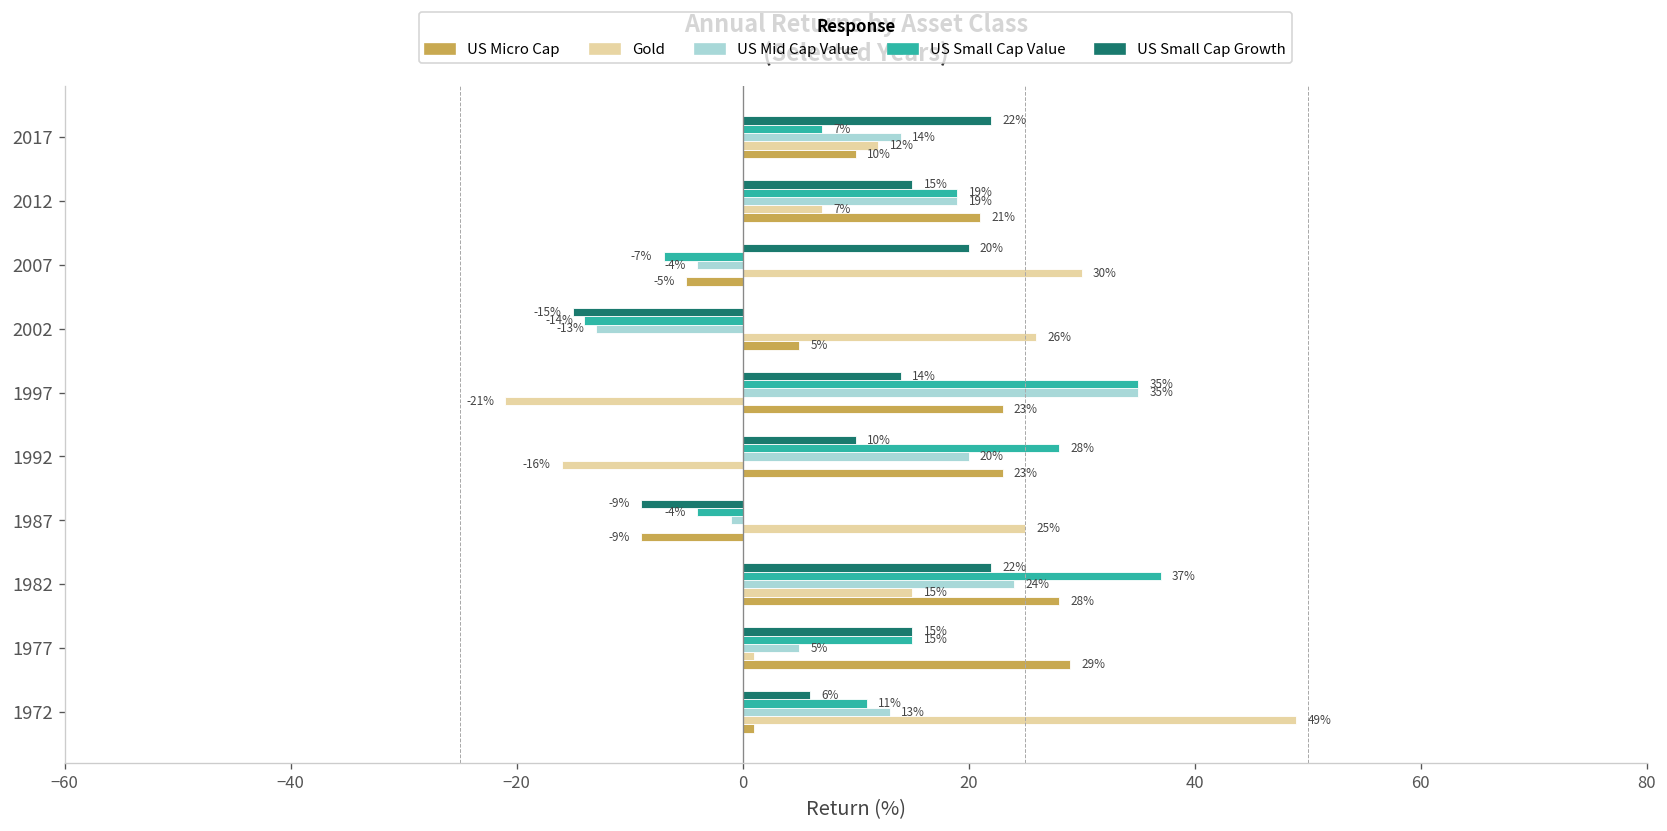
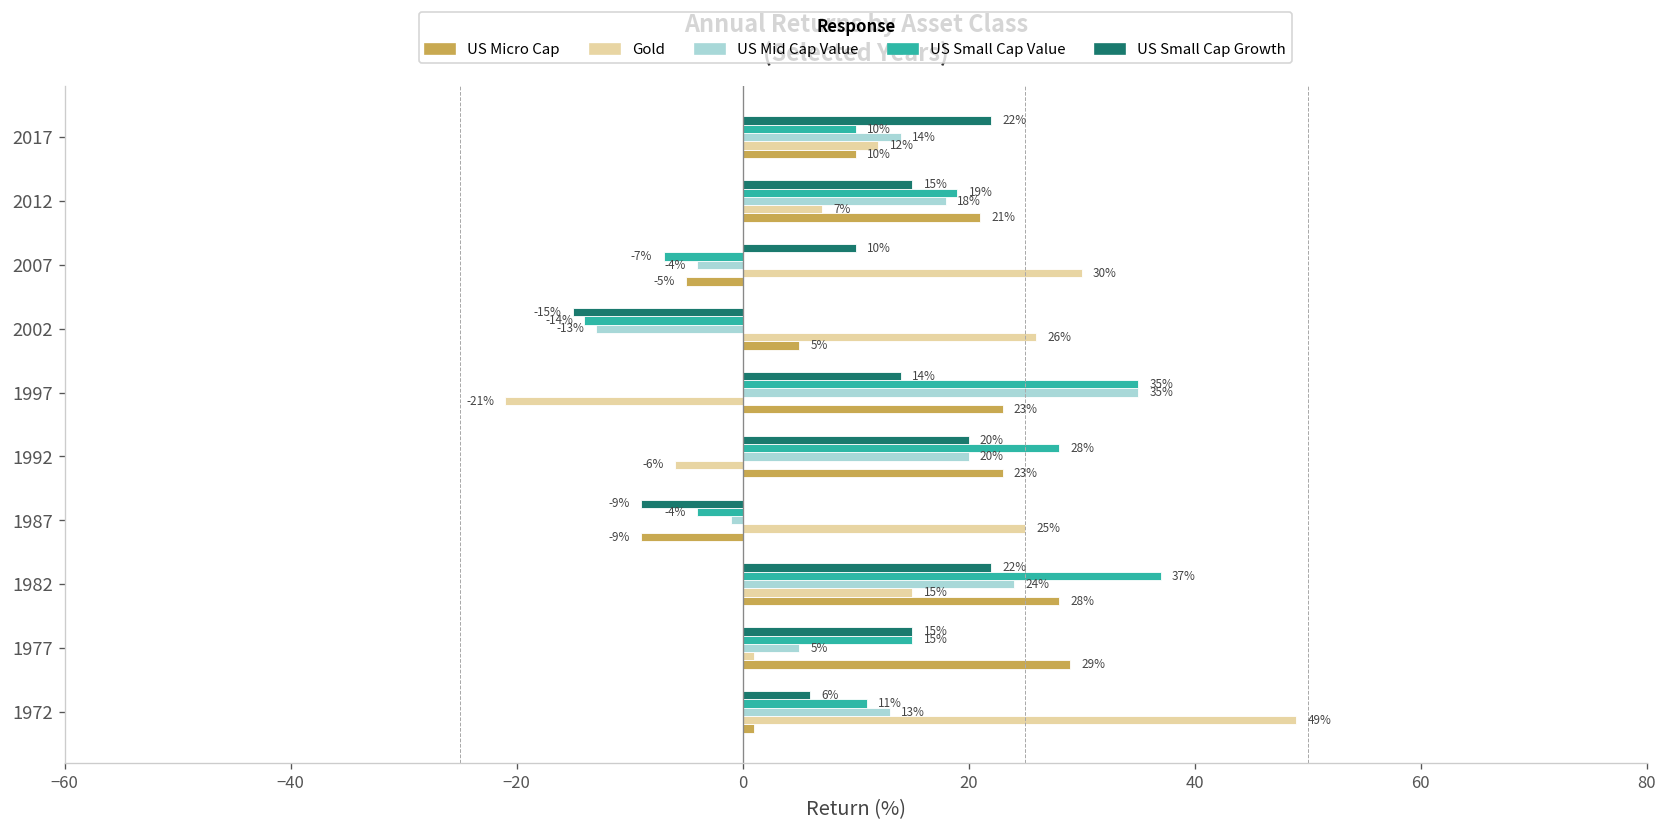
US Small Cap Value, 2017: 7% -> 10%
US Mid Cap Value, 2012: 19% -> 18%
US Small Cap Growth, 2007: 20% -> 10%
US Small Cap Growth, 1992: 10% -> 20%
Gold, 1992: -16% -> -6%
